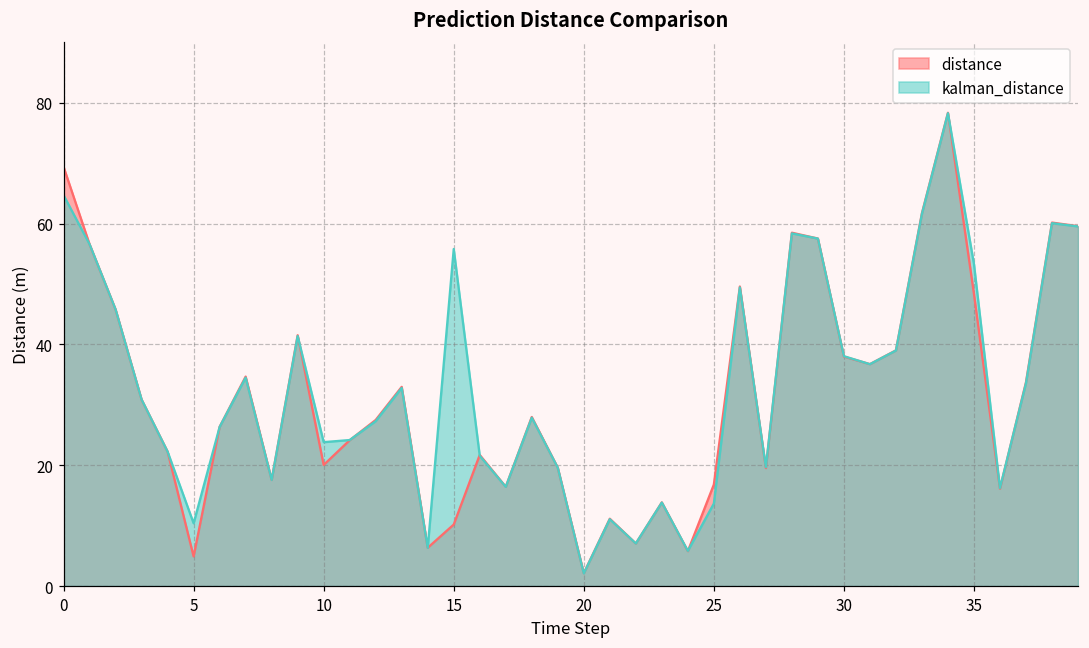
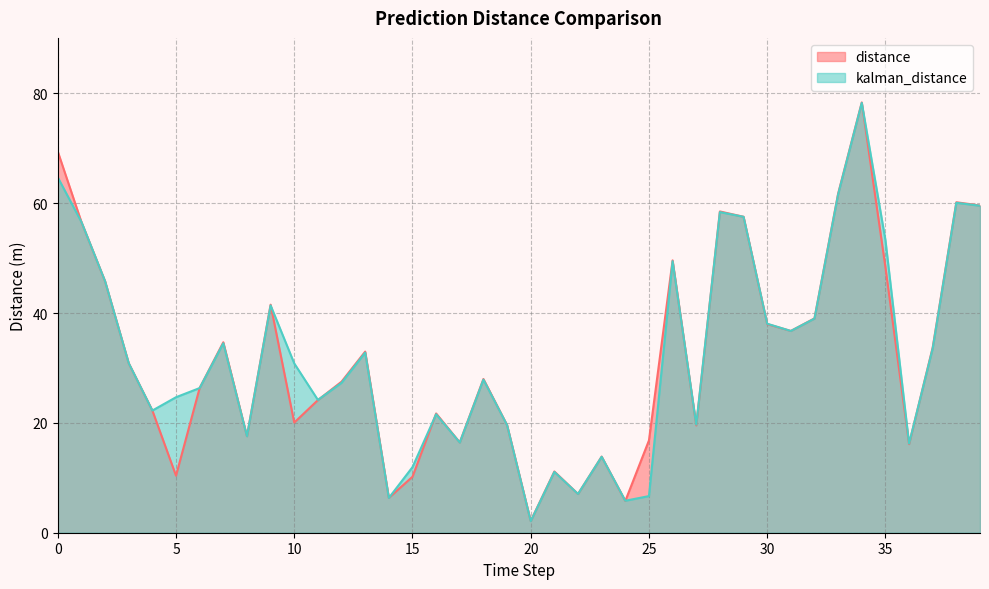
distance, 5: 5 -> 10
kalman_distance, 5: 10 -> 25
kalman_distance, 10: 24 -> 31
kalman_distance, 15: 56 -> 12
kalman_distance, 25: 14 -> 7
